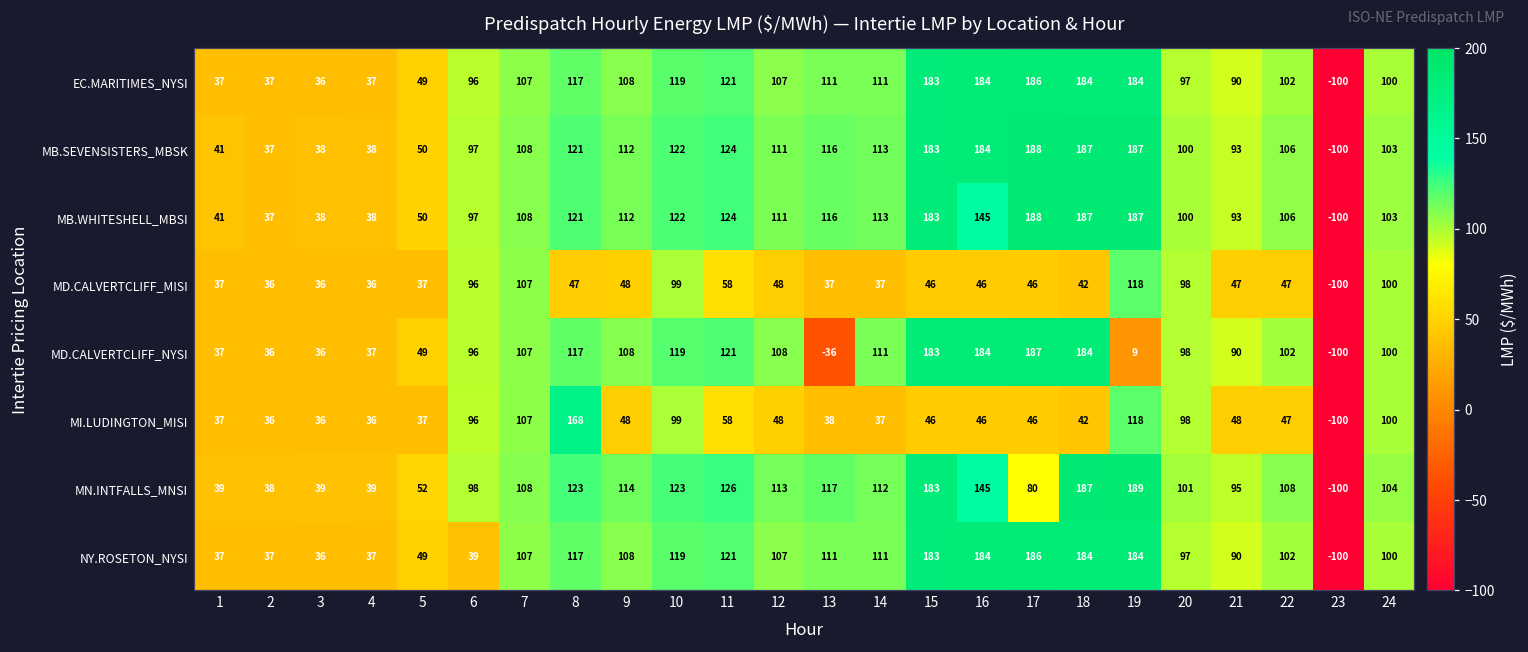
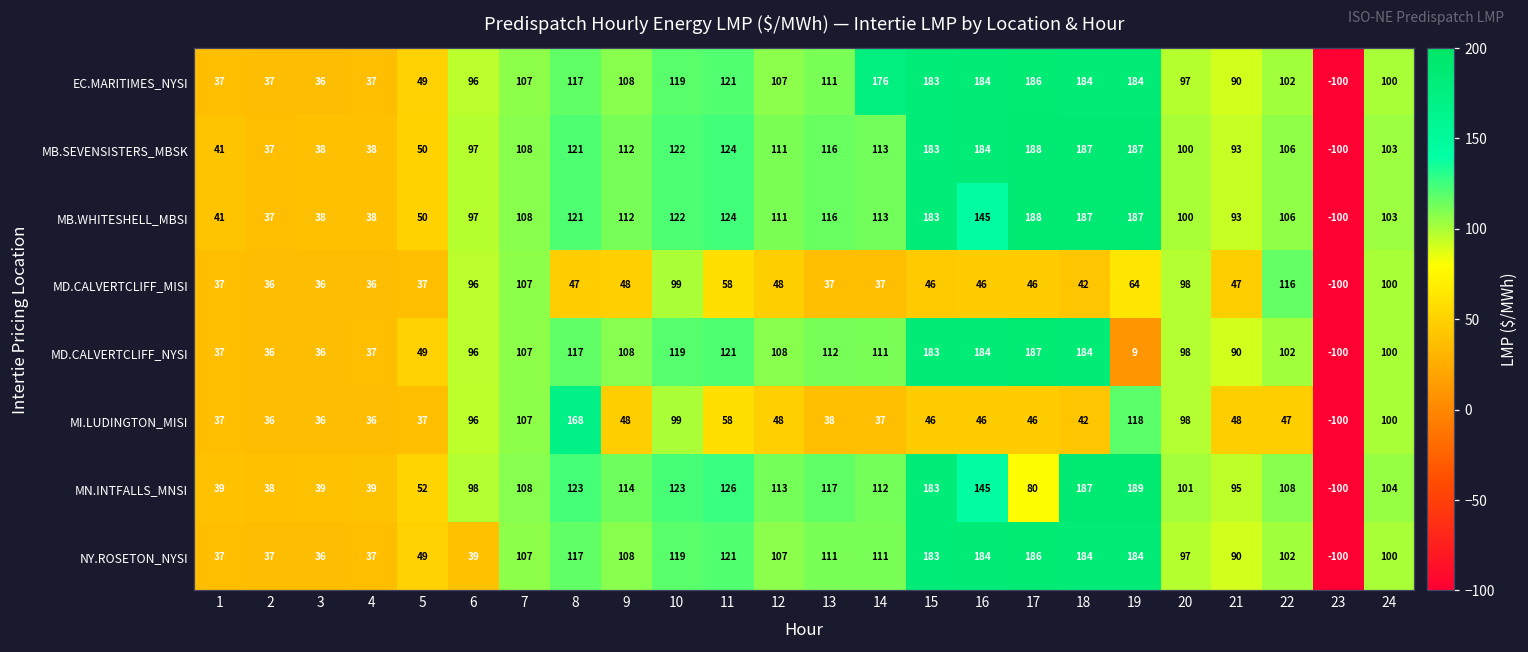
EC.MARITIMES_NYSI, 14: 111 -> 176
MD.CALVERTCLIFF_MISI, 19: 118 -> 64
MD.CALVERTCLIFF_MISI, 22: 47 -> 116
MD.CALVERTCLIFF_NYSI, 13: -36 -> 112
